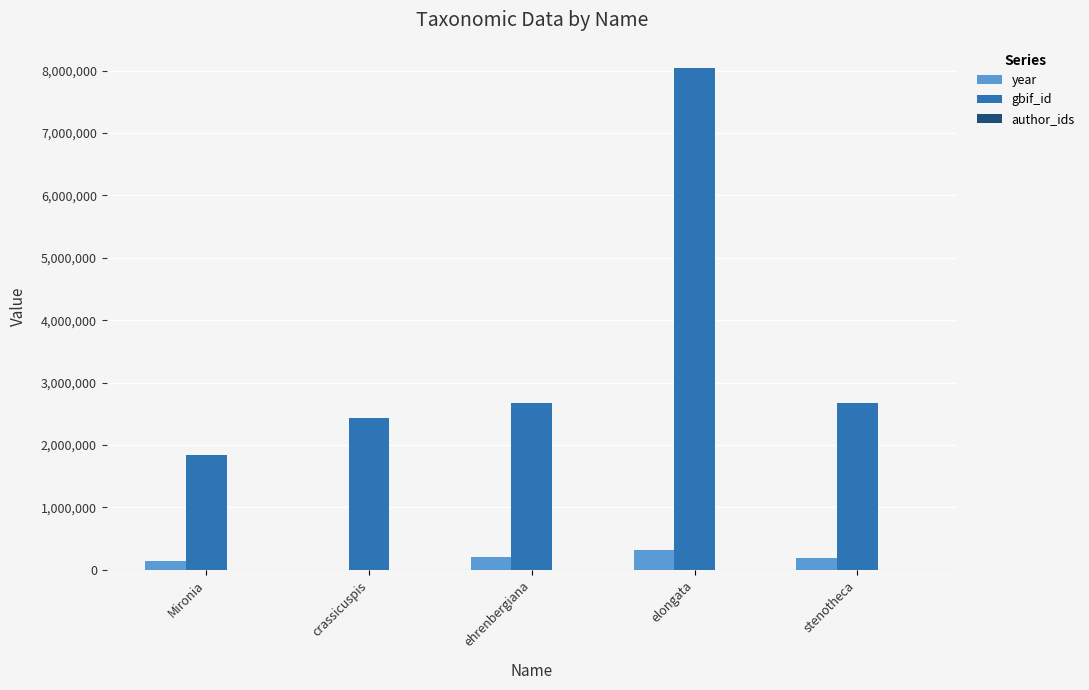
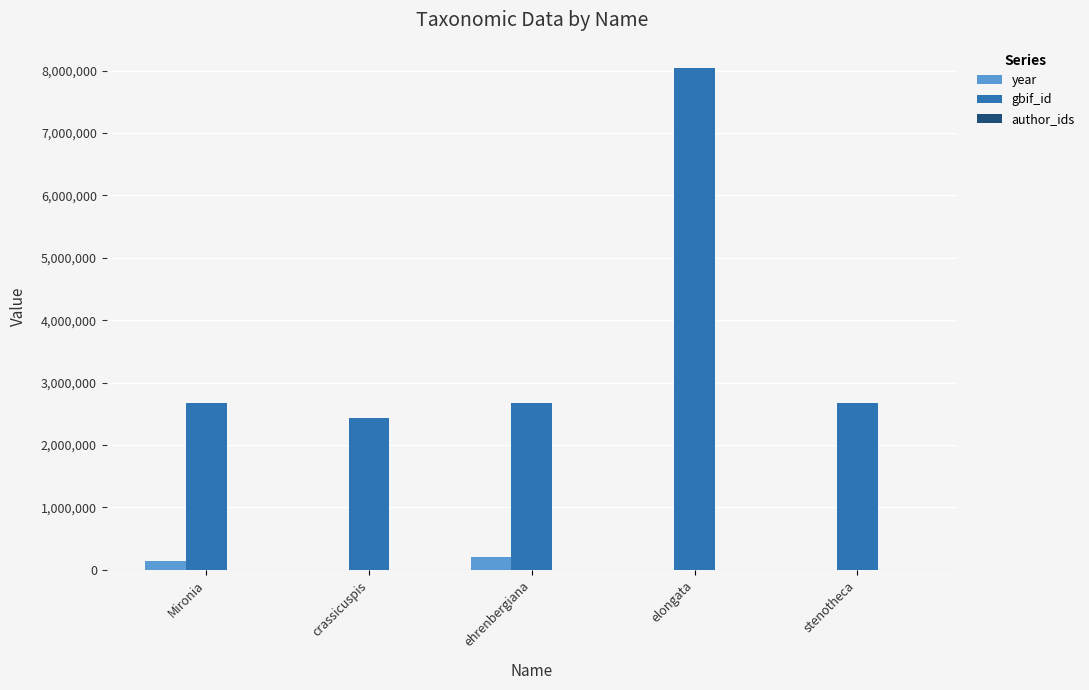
gbif_id, Mironia: 1,800,000 -> 2,700,000
year, elongata: 300,000 -> 0
year, stenotheca: 200,000 -> 0
